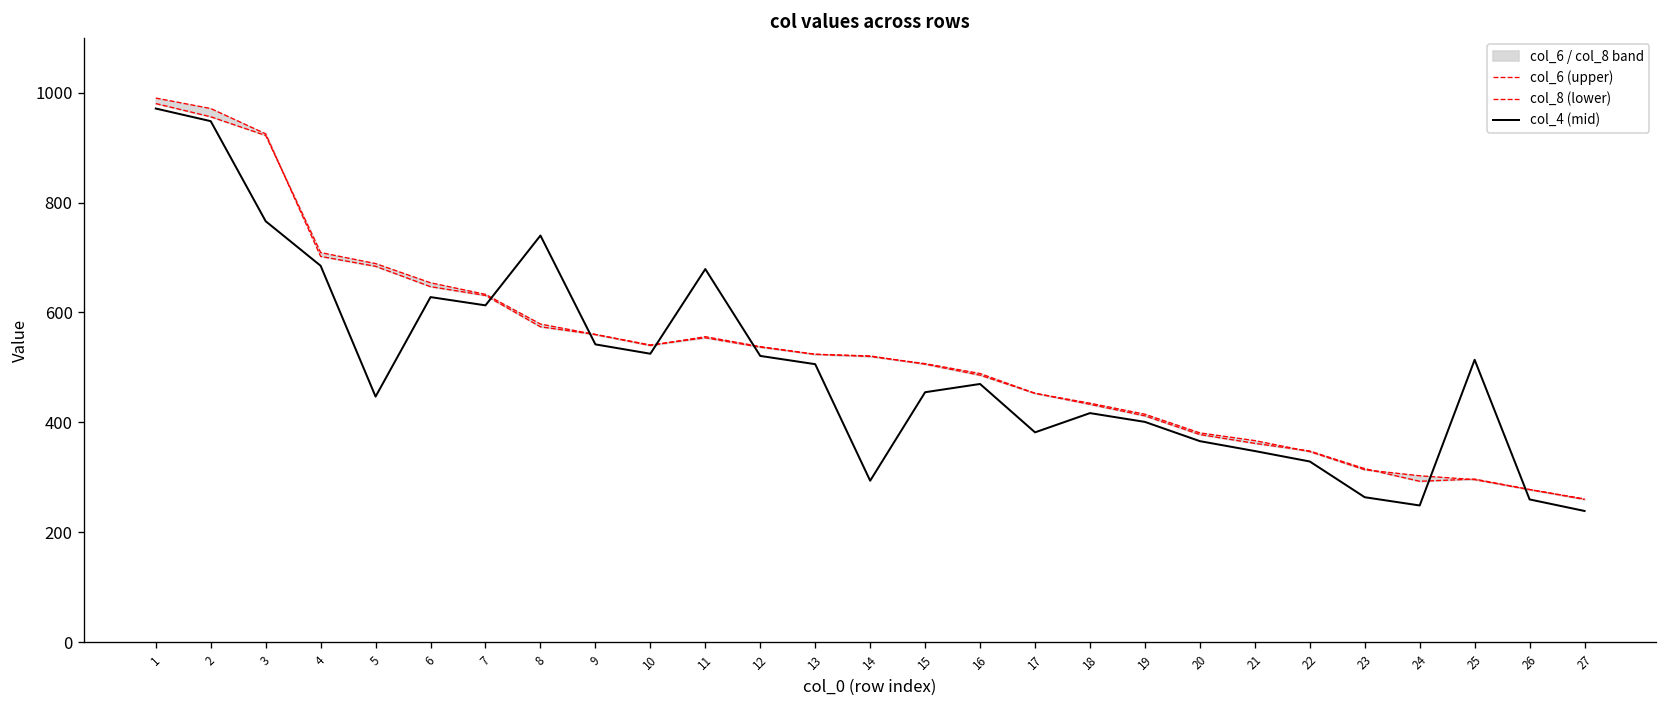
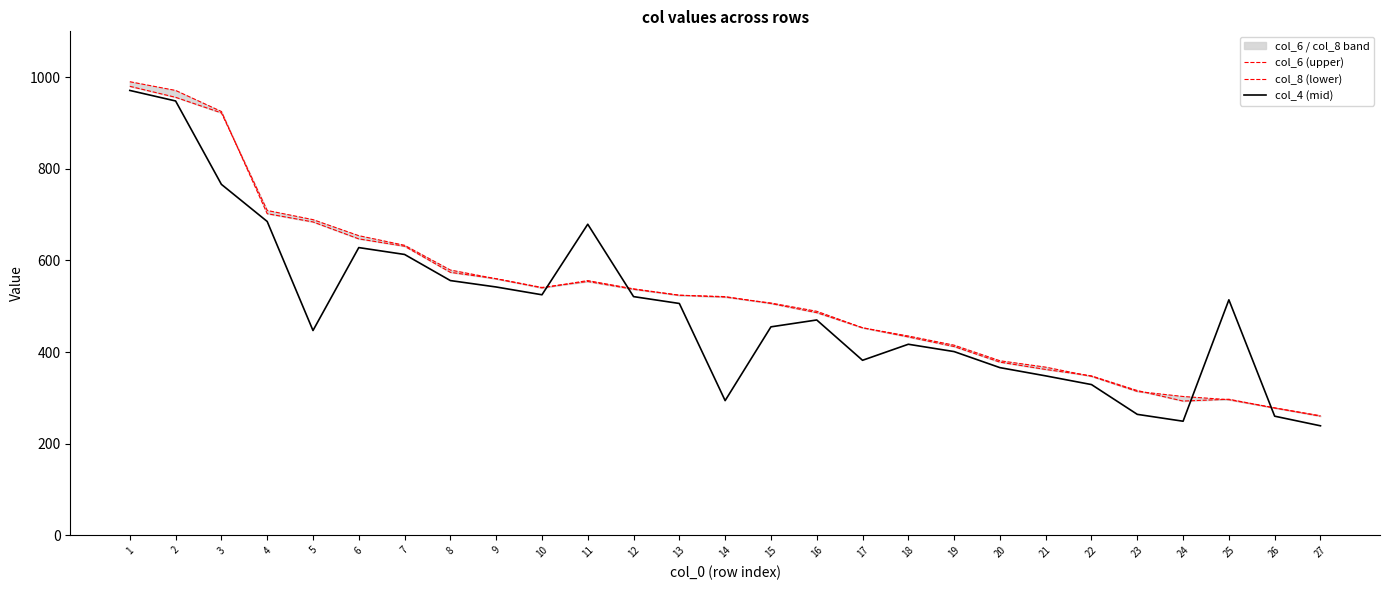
col_4 (mid), 8: 740 -> 560
